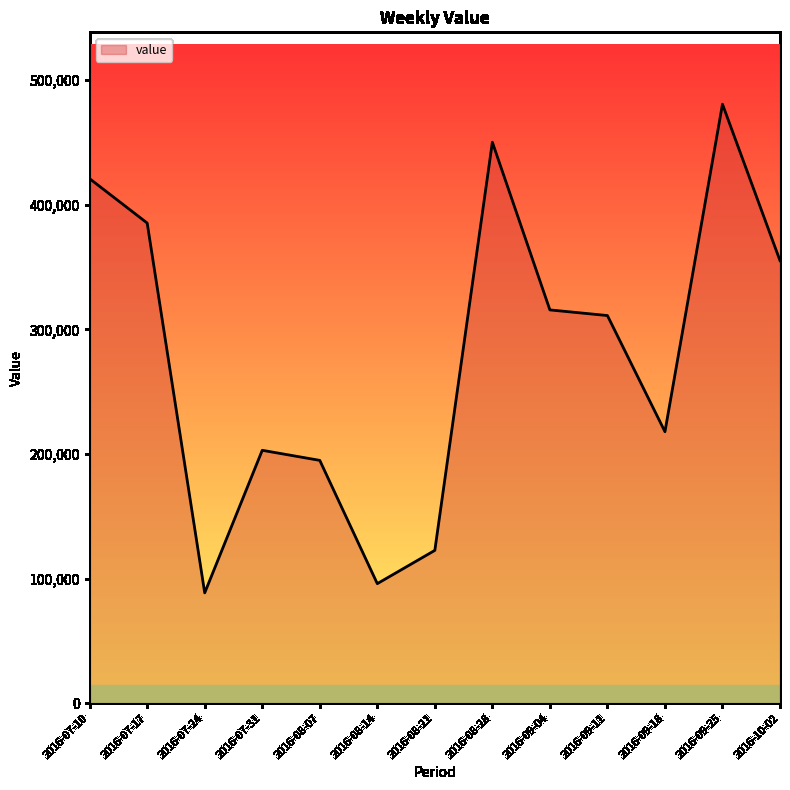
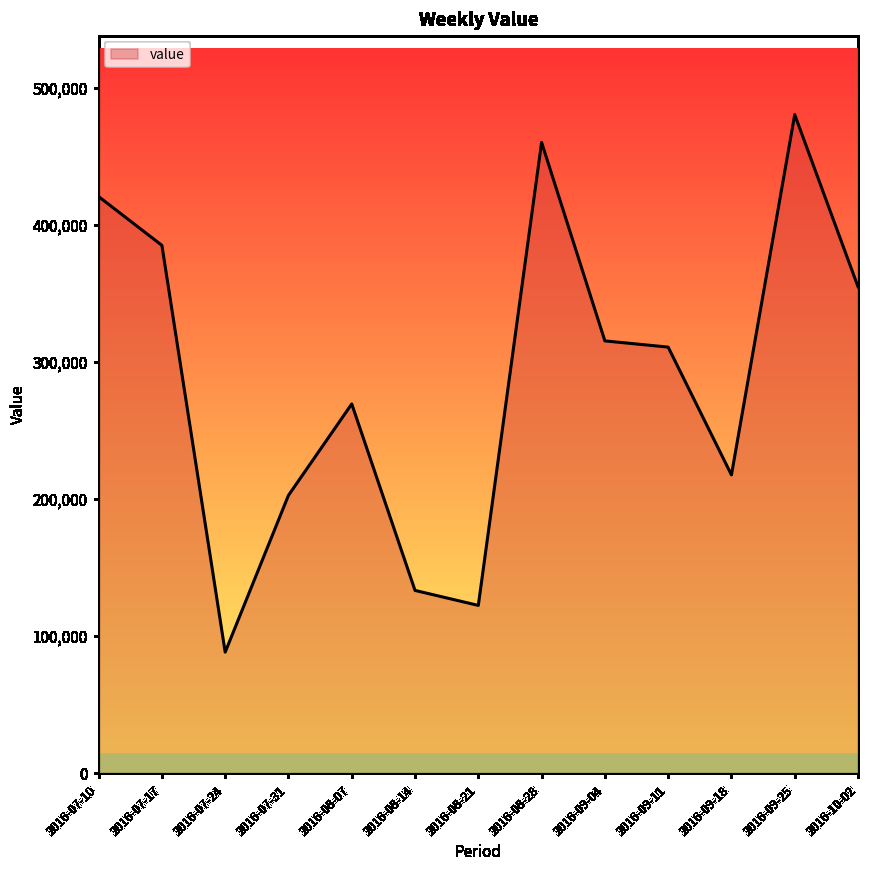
2016-08-07: 195,000 -> 270,000
2016-08-14: 96,000 -> 134,000
2016-08-28: 450,000 -> 460,000
